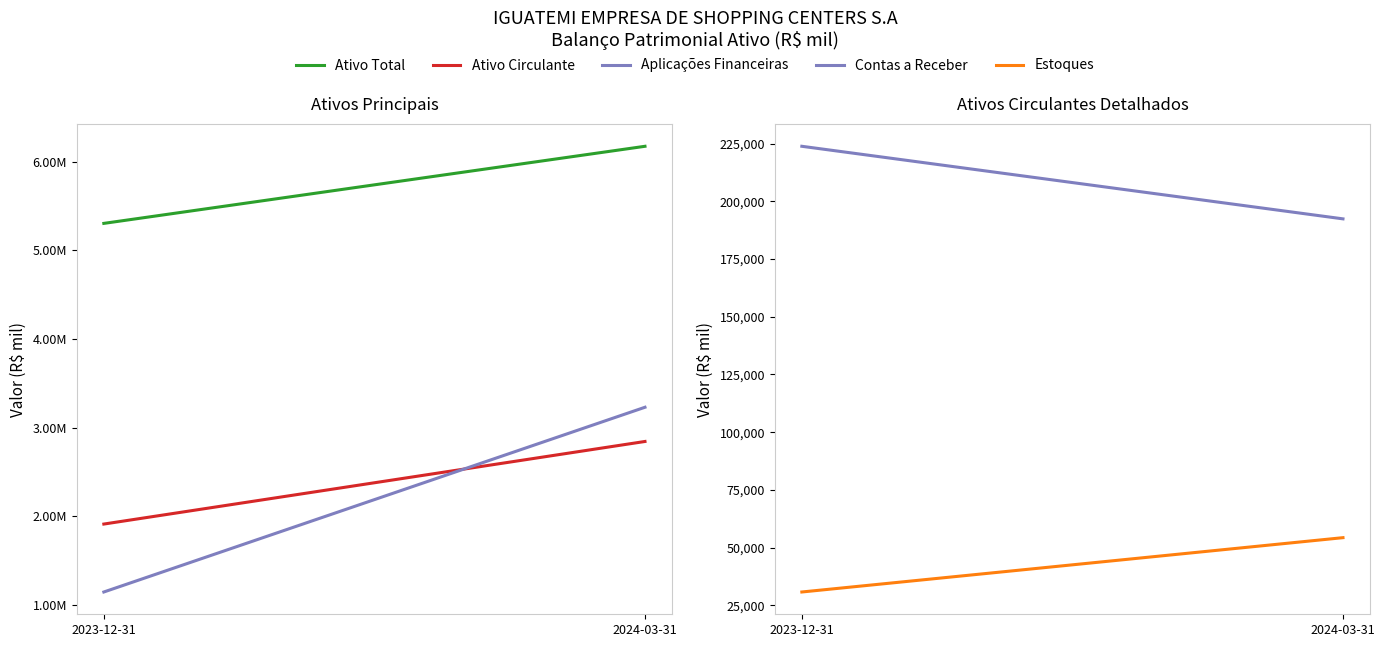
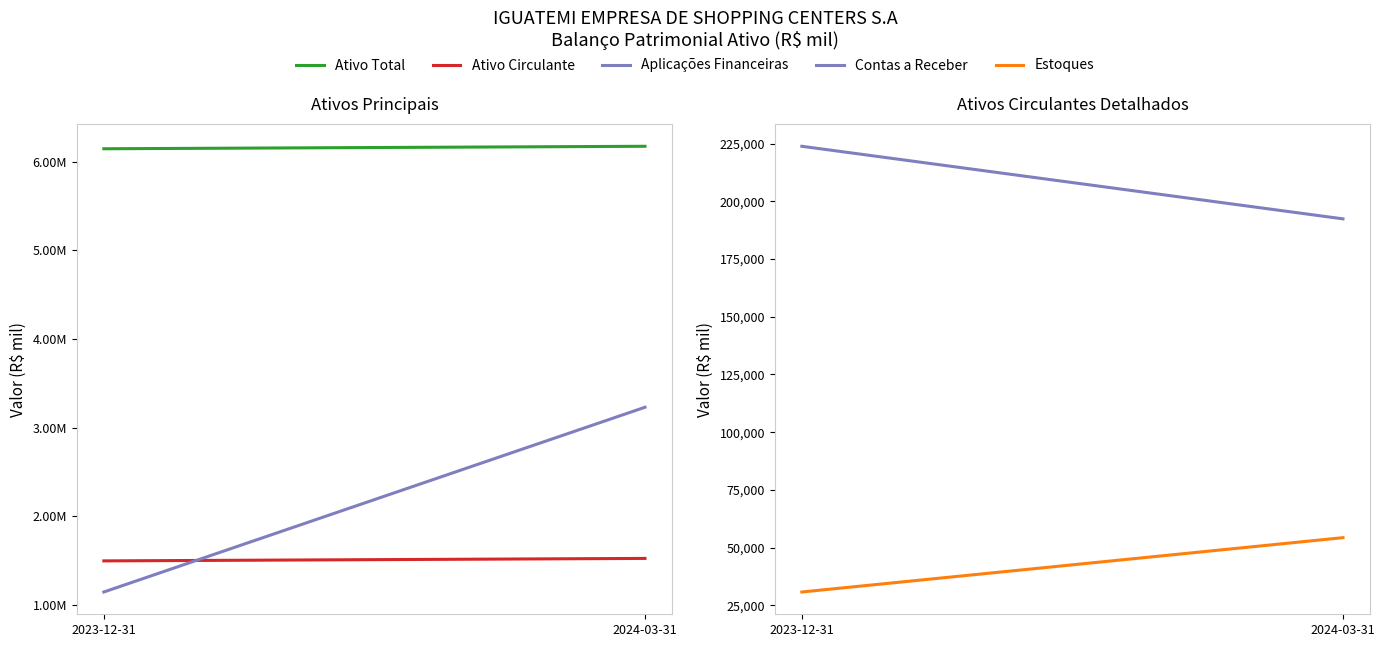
Ativos Principais, Ativo Total, 2023-12-31: 5300000 -> 6100000
Ativos Principais, Ativo Circulante, 2023-12-31: 1900000 -> 1500000
Ativos Principais, Ativo Circulante, 2024-03-31: 2800000 -> 1500000
